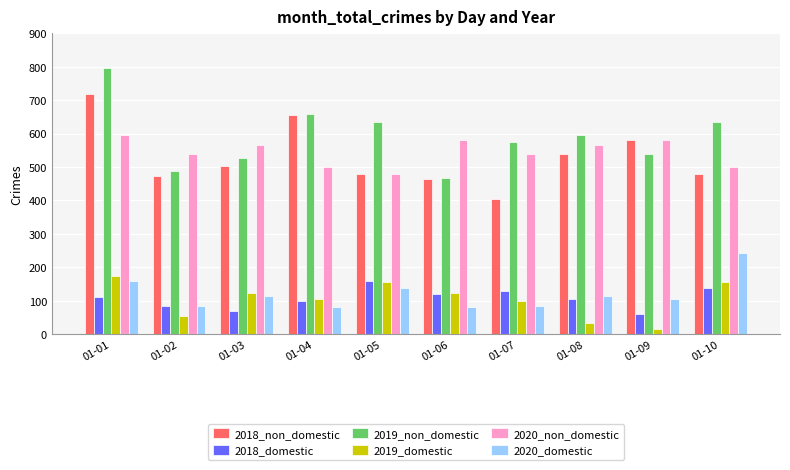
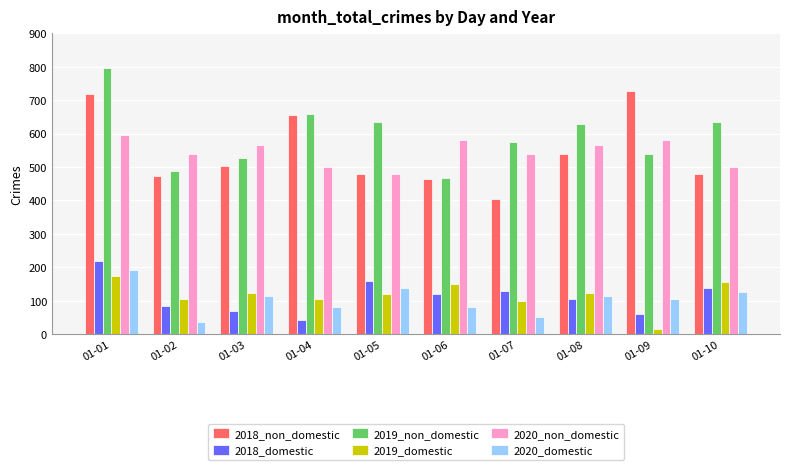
2018_domestic, 01-01: 110 -> 220
2020_domestic, 01-01: 160 -> 190
2019_domestic, 01-02: 50 -> 110
2020_domestic, 01-02: 90 -> 40
2018_domestic, 01-04: 100 -> 40
2019_domestic, 01-05: 160 -> 120
2019_domestic, 01-06: 120 -> 150
2020_domestic, 01-07: 90 -> 50
2019_non_domestic, 01-08: 600 -> 630
2019_domestic, 01-08: 30 -> 120
2018_non_domestic, 01-09: 580 -> 730
2020_domestic, 01-10: 240 -> 130
